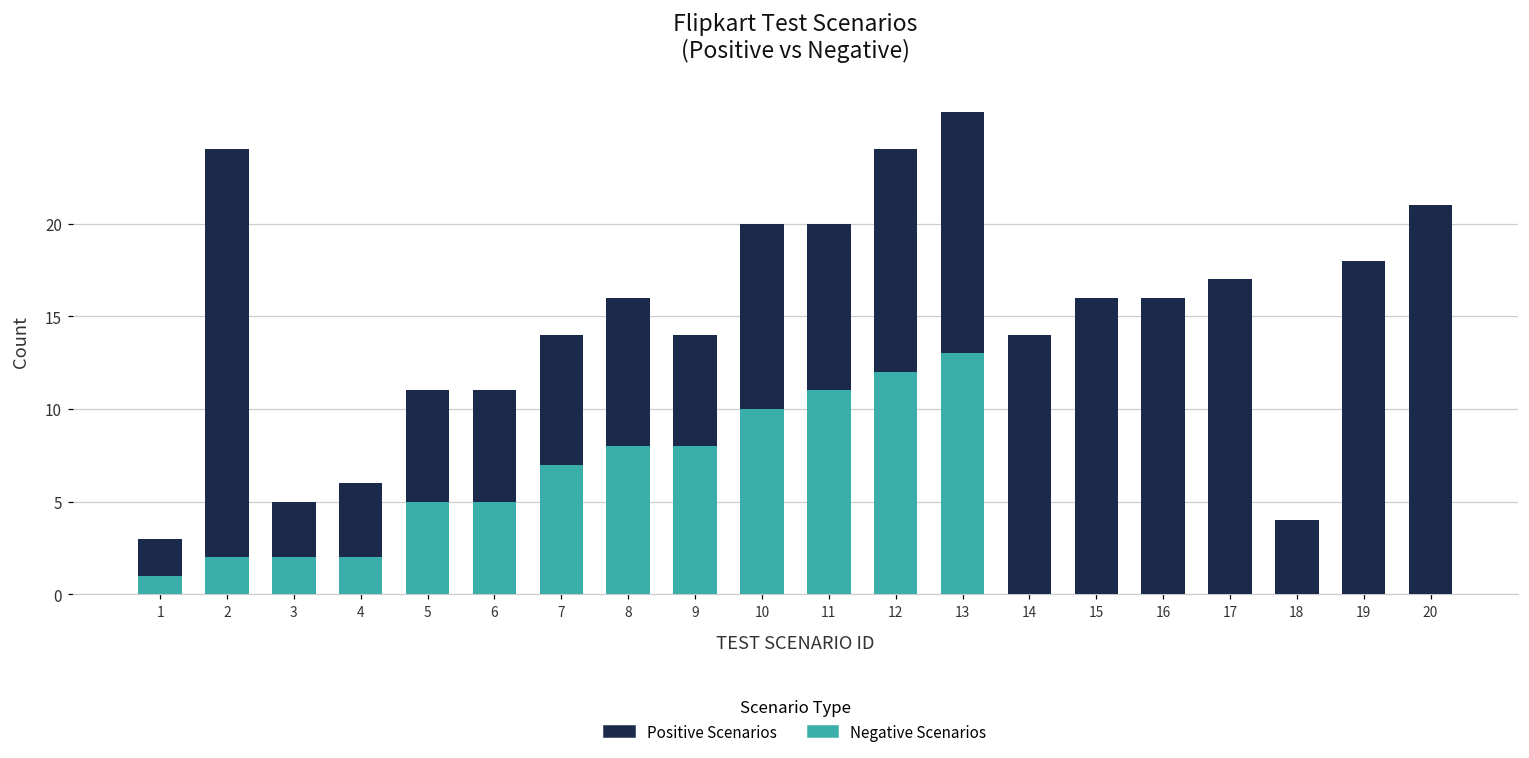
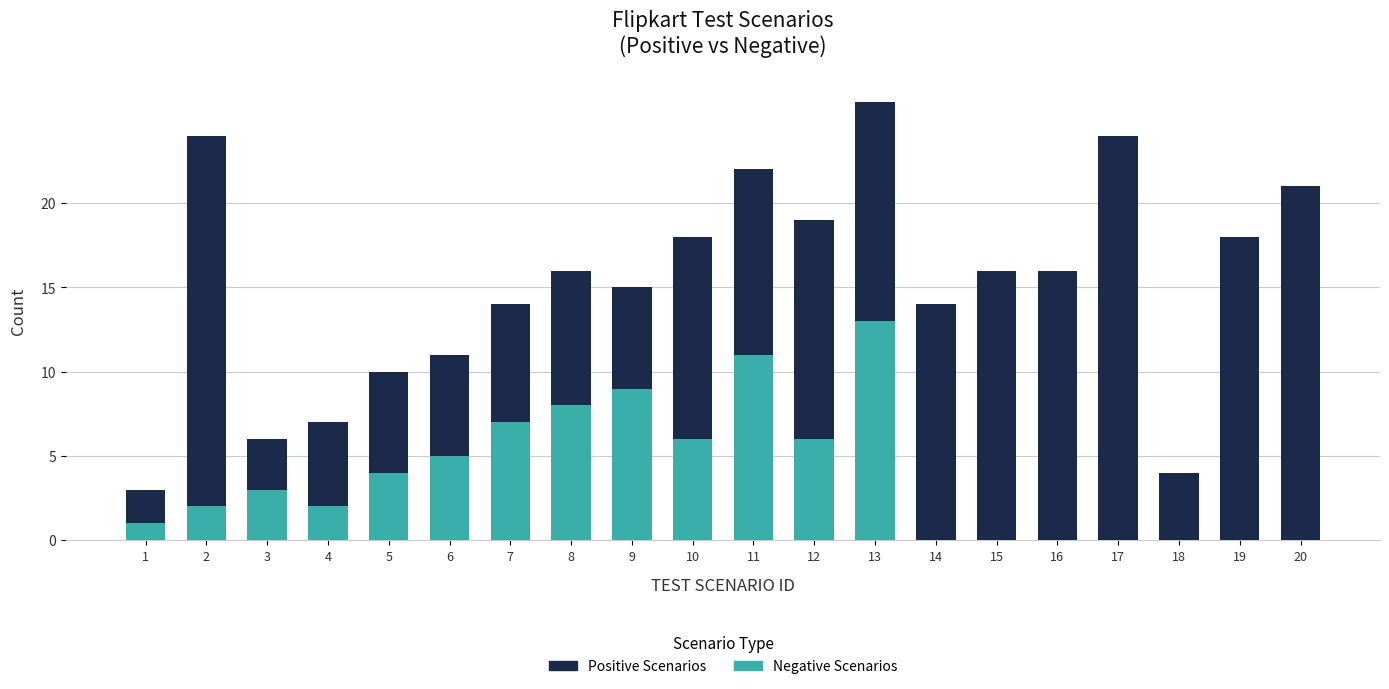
Negative Scenarios, 3: 2 -> 3
Positive Scenarios, 4: 4 -> 5
Negative Scenarios, 5: 5 -> 4
Negative Scenarios, 9: 8 -> 9
Negative Scenarios, 10: 10 -> 6
Positive Scenarios, 10: 10 -> 12
Positive Scenarios, 11: 9 -> 11
Negative Scenarios, 12: 12 -> 6
Positive Scenarios, 12: 12 -> 13
Positive Scenarios, 17: 17 -> 24
